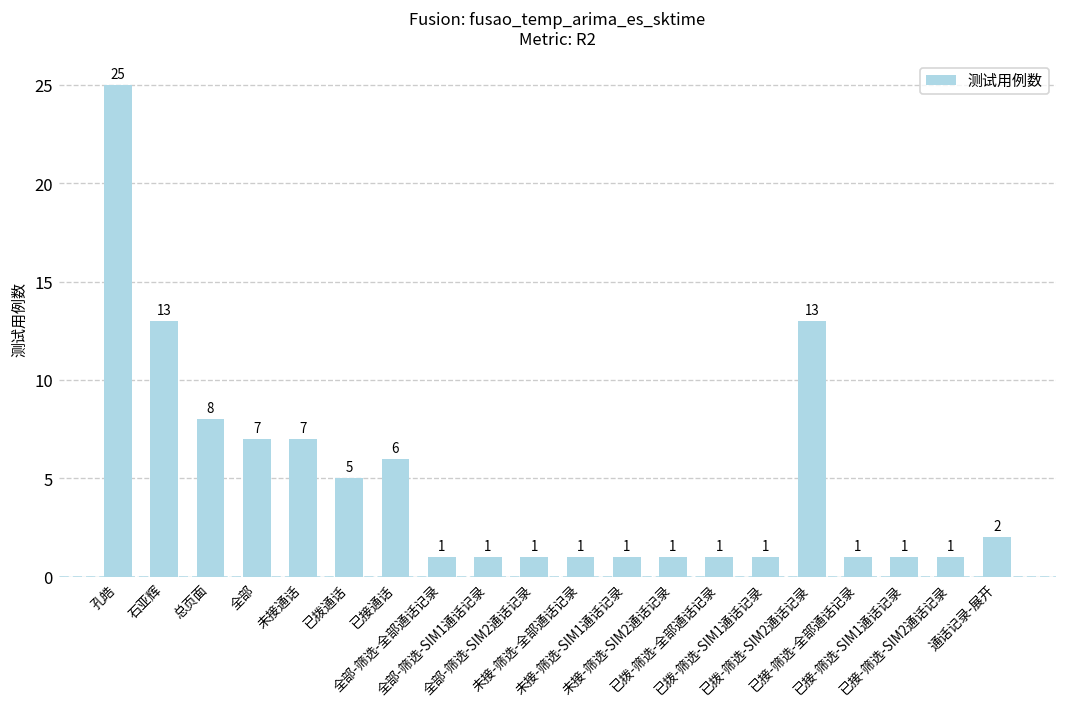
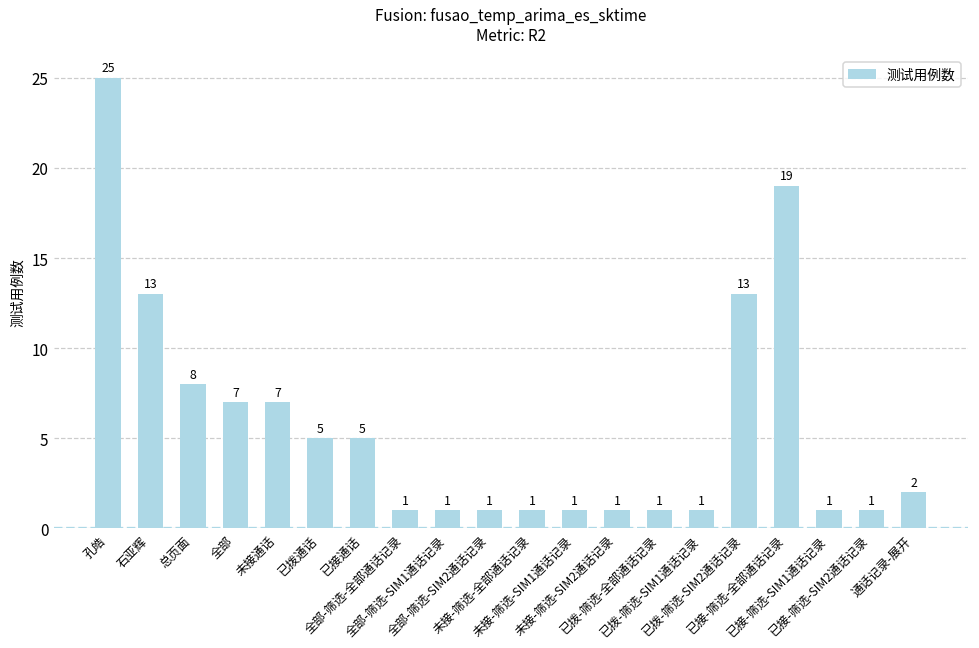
已接通话: 6 -> 5
已接-筛选-全部通话记录: 1 -> 19
